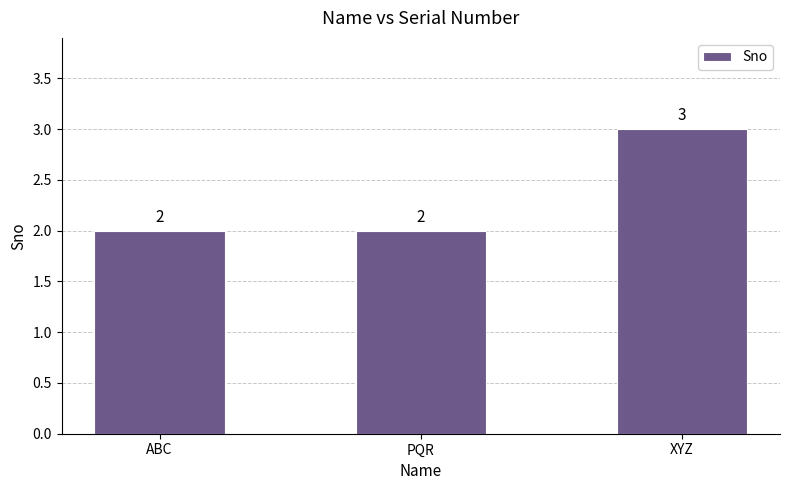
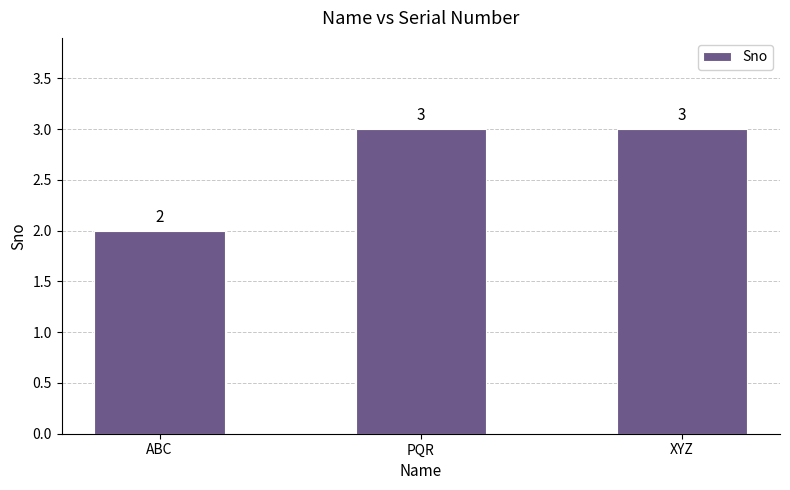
PQR: 2 -> 3
